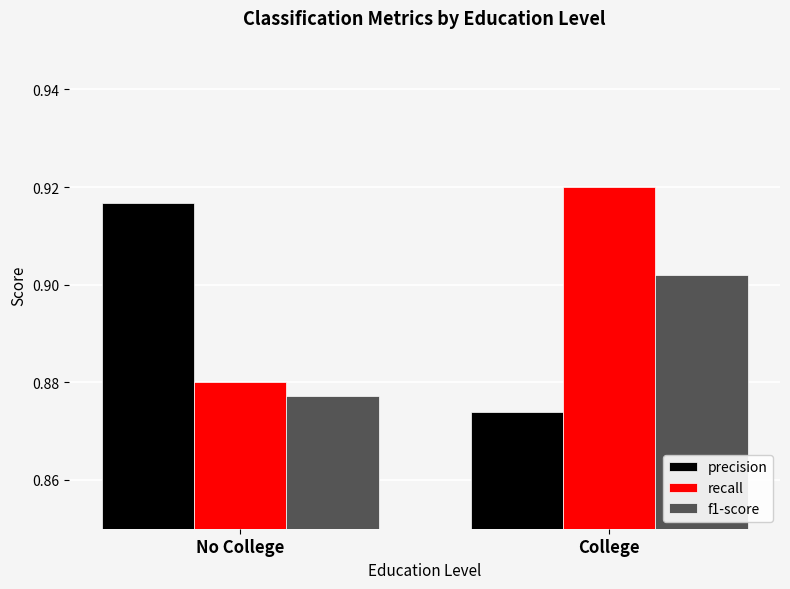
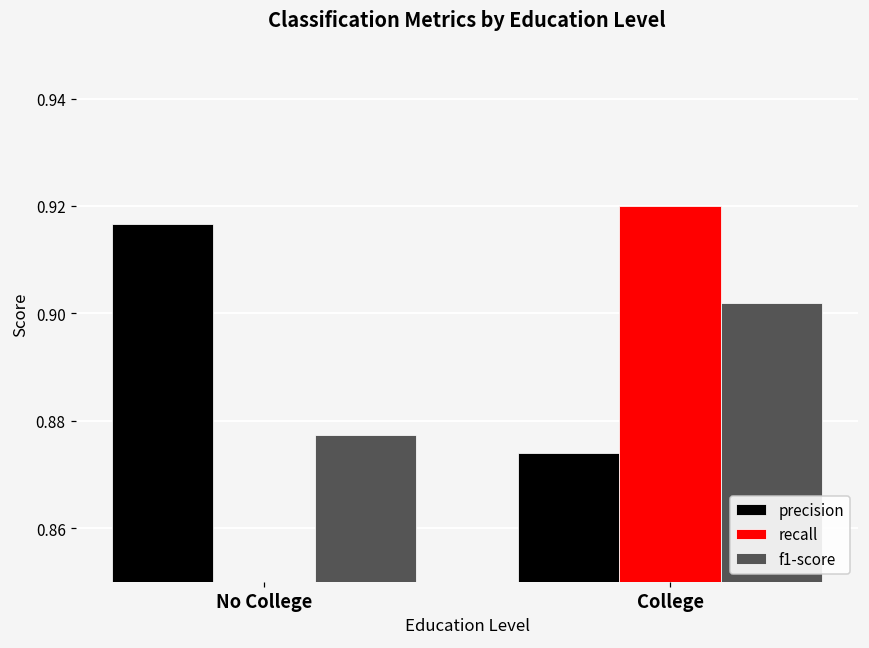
recall, No College: 0.88 -> 0.85
